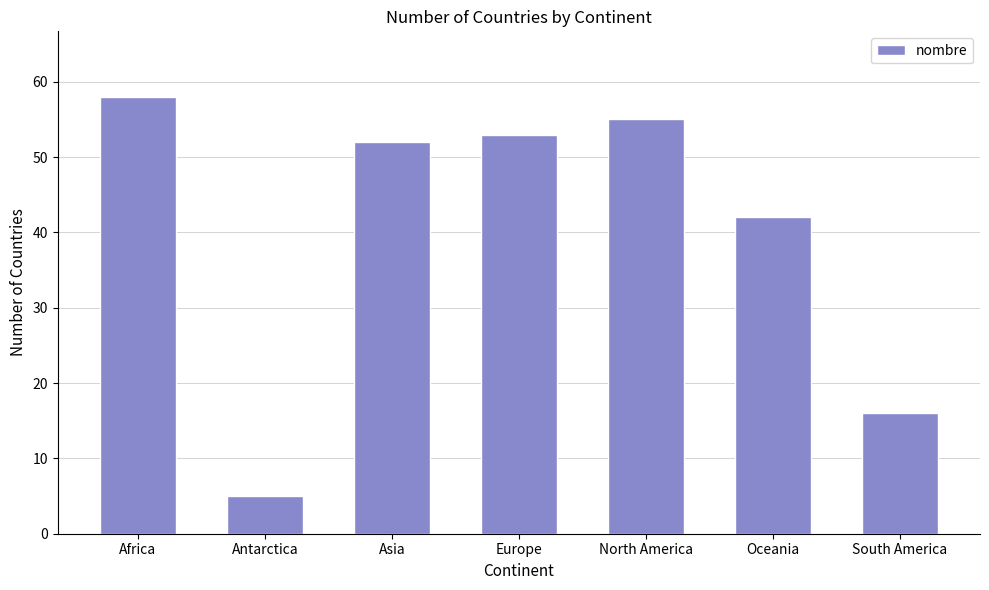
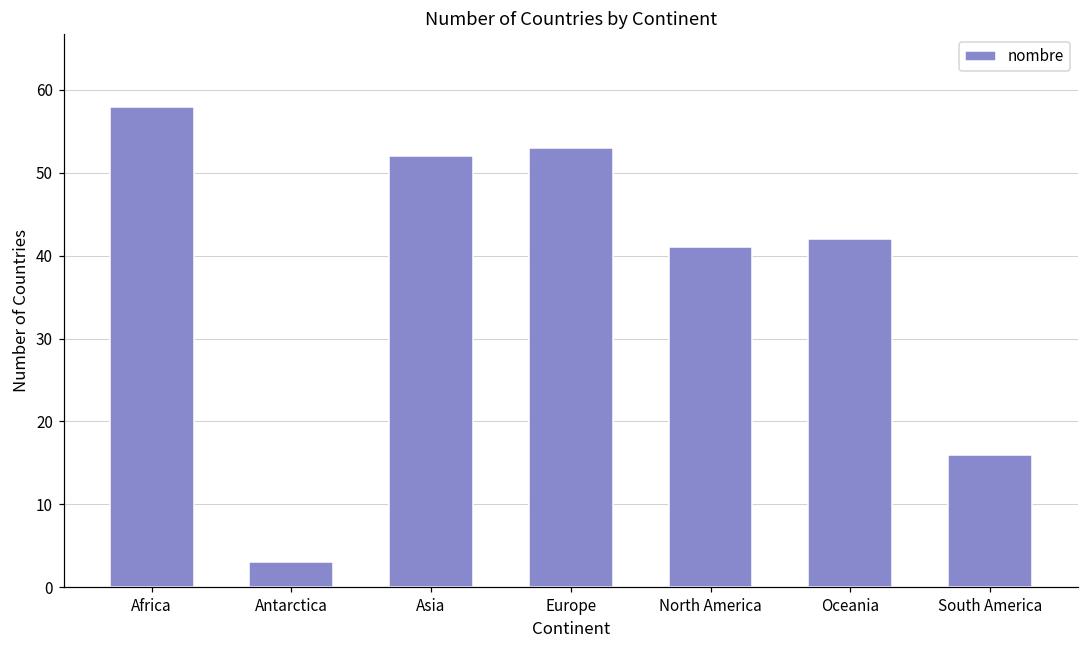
Antarctica: 5 -> 3
North America: 55 -> 41
